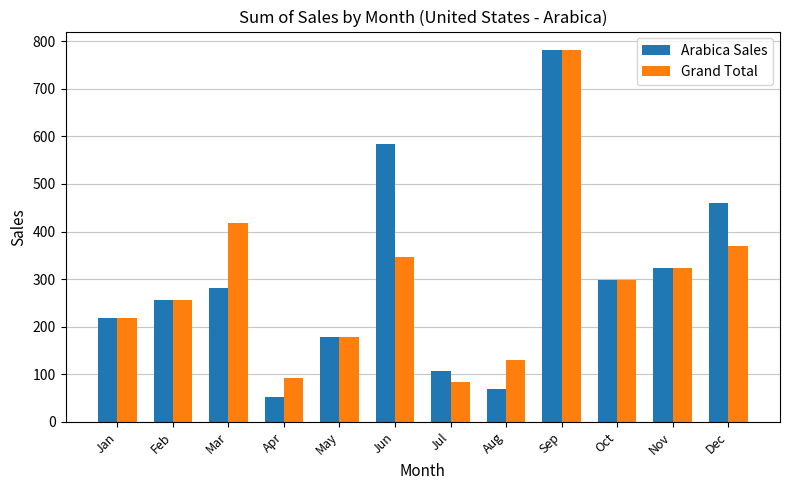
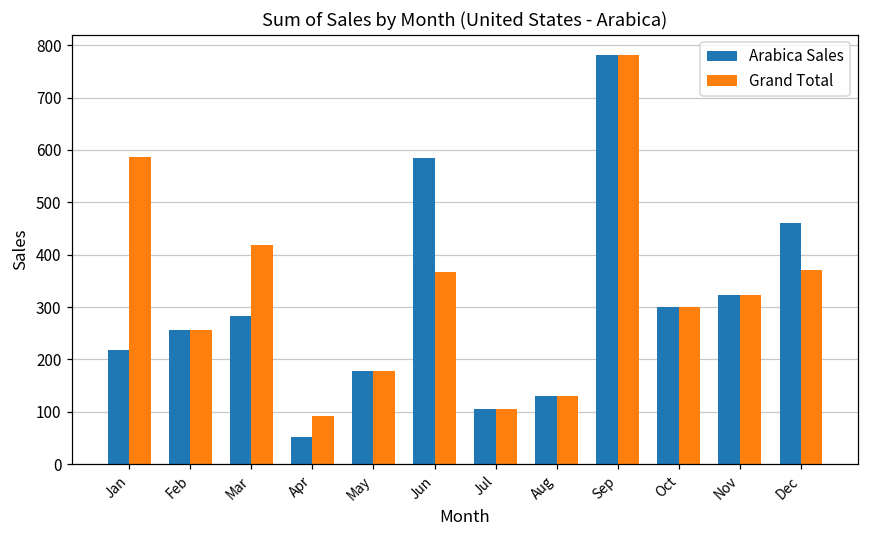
Grand Total, Jan: 220 -> 590
Grand Total, Jun: 350 -> 370
Grand Total, Jul: 80 -> 110
Arabica Sales, Aug: 70 -> 130
